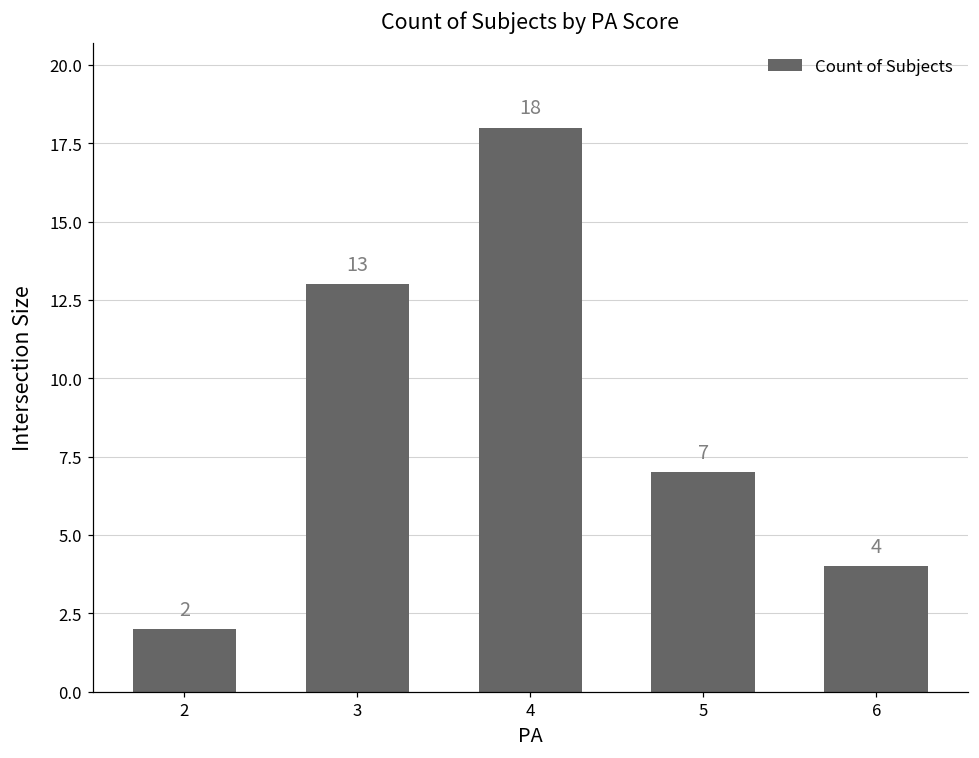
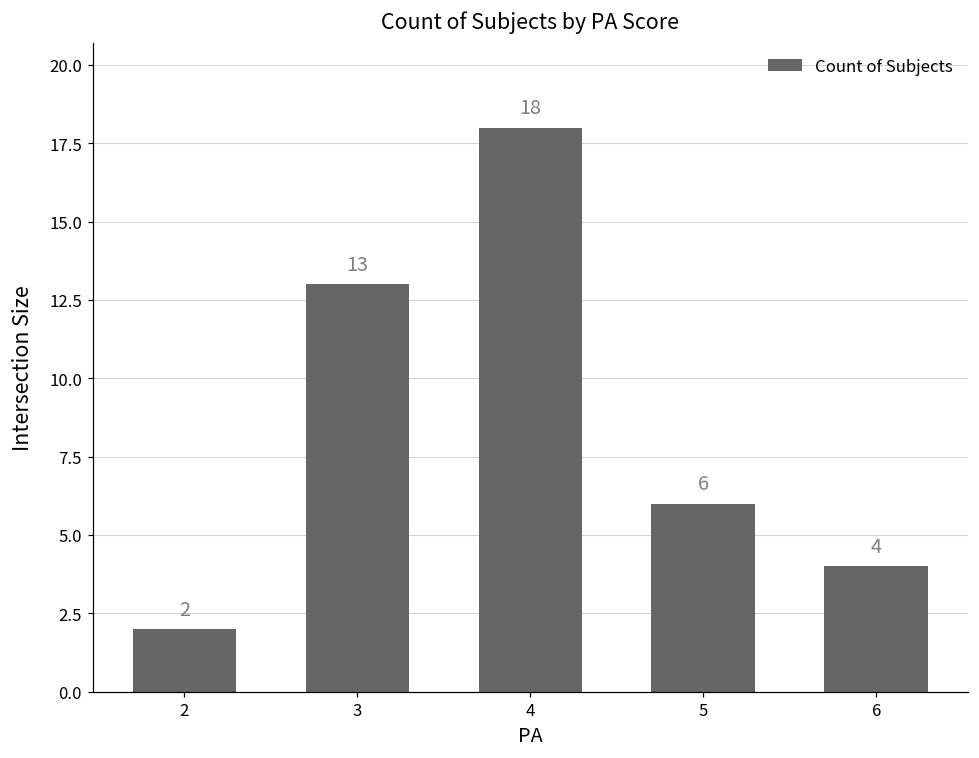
5: 7 -> 6
